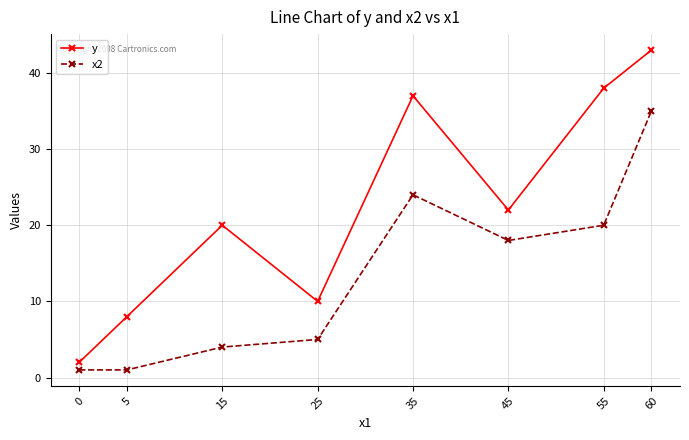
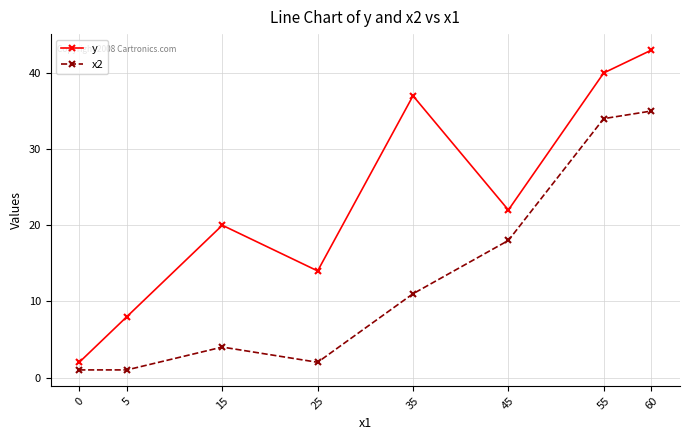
y, 25: 10 -> 14
x2, 25: 5 -> 2
x2, 35: 24 -> 11
y, 55: 38 -> 40
x2, 55: 20 -> 34
